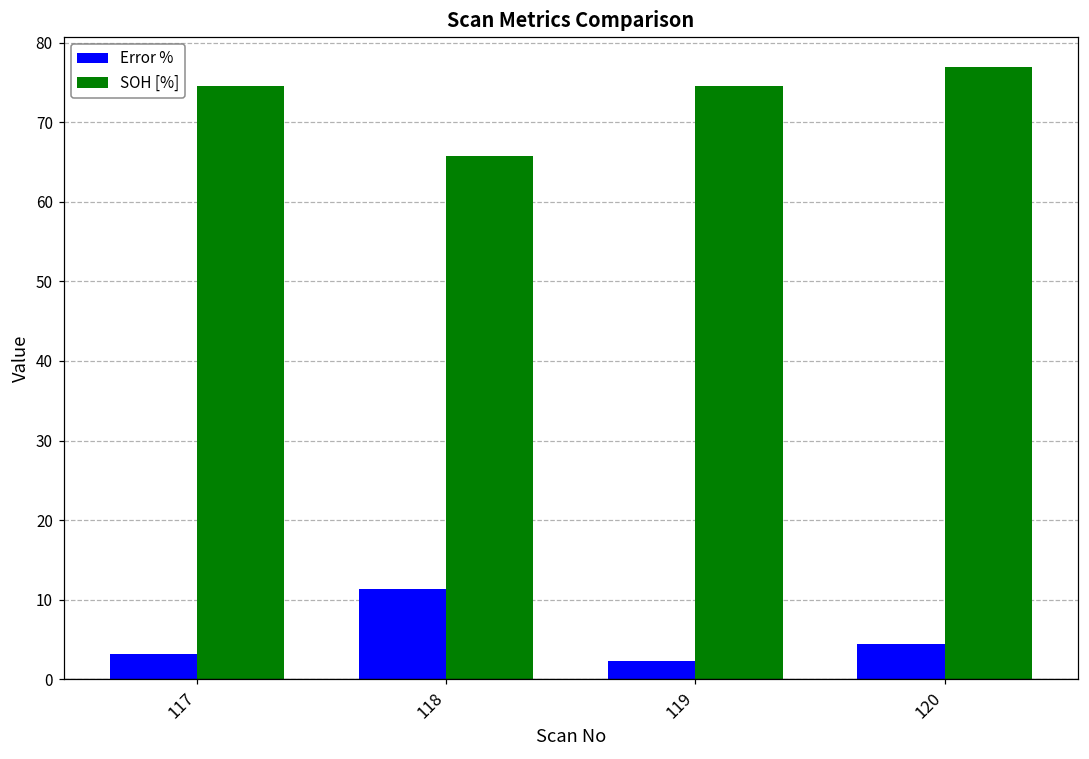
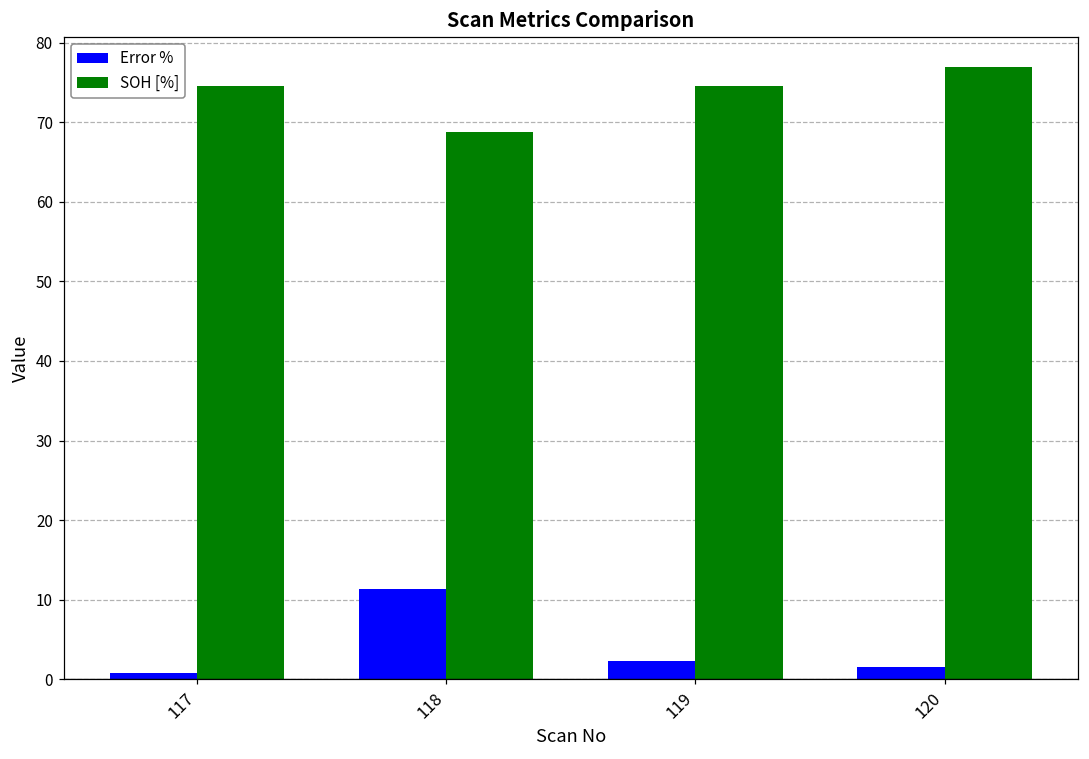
Error %, 117: 3 -> 1
SOH [%], 118: 66 -> 69
Error %, 120: 4 -> 2
